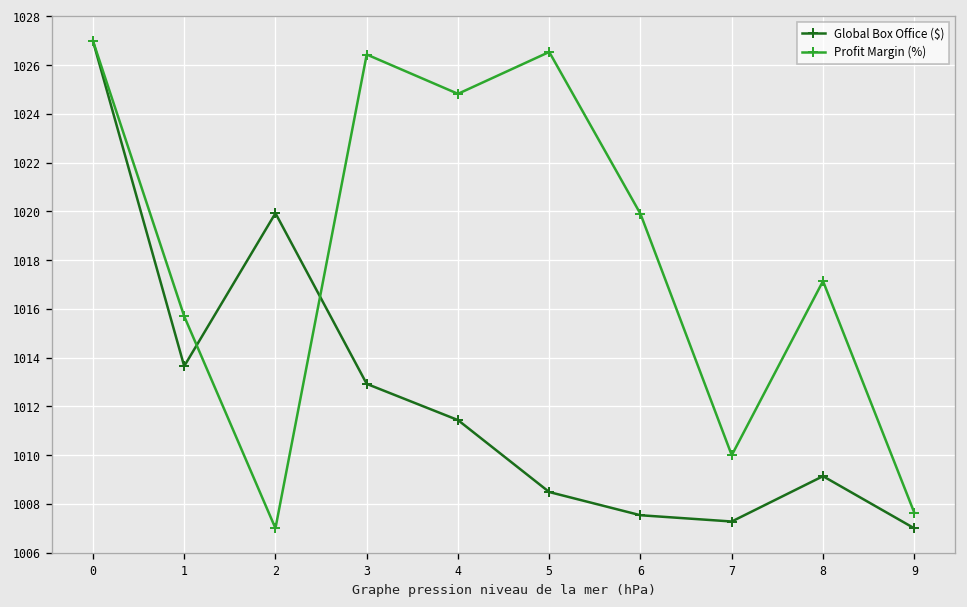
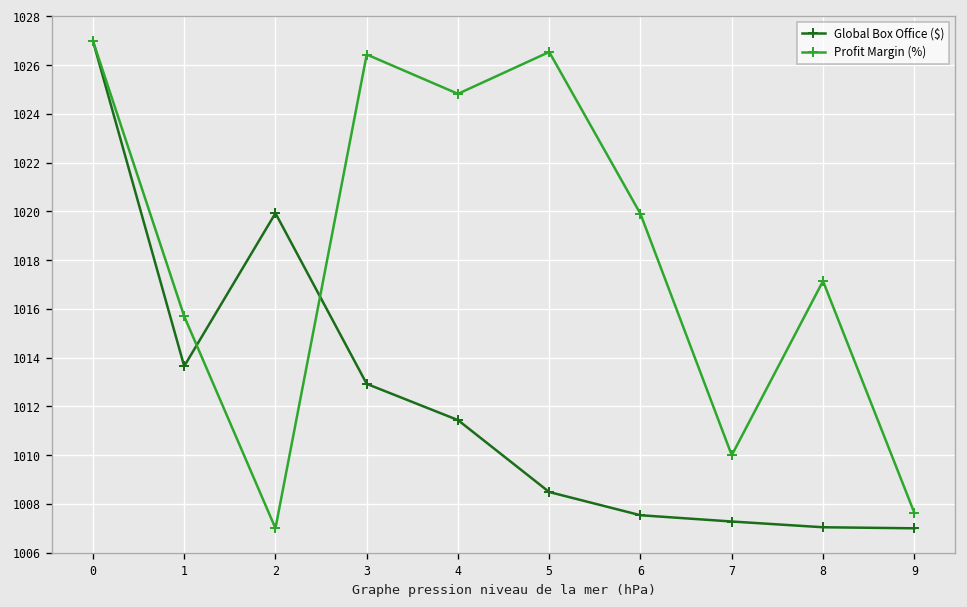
Global Box Office ($), 8: 1009.1 -> 1007.0
